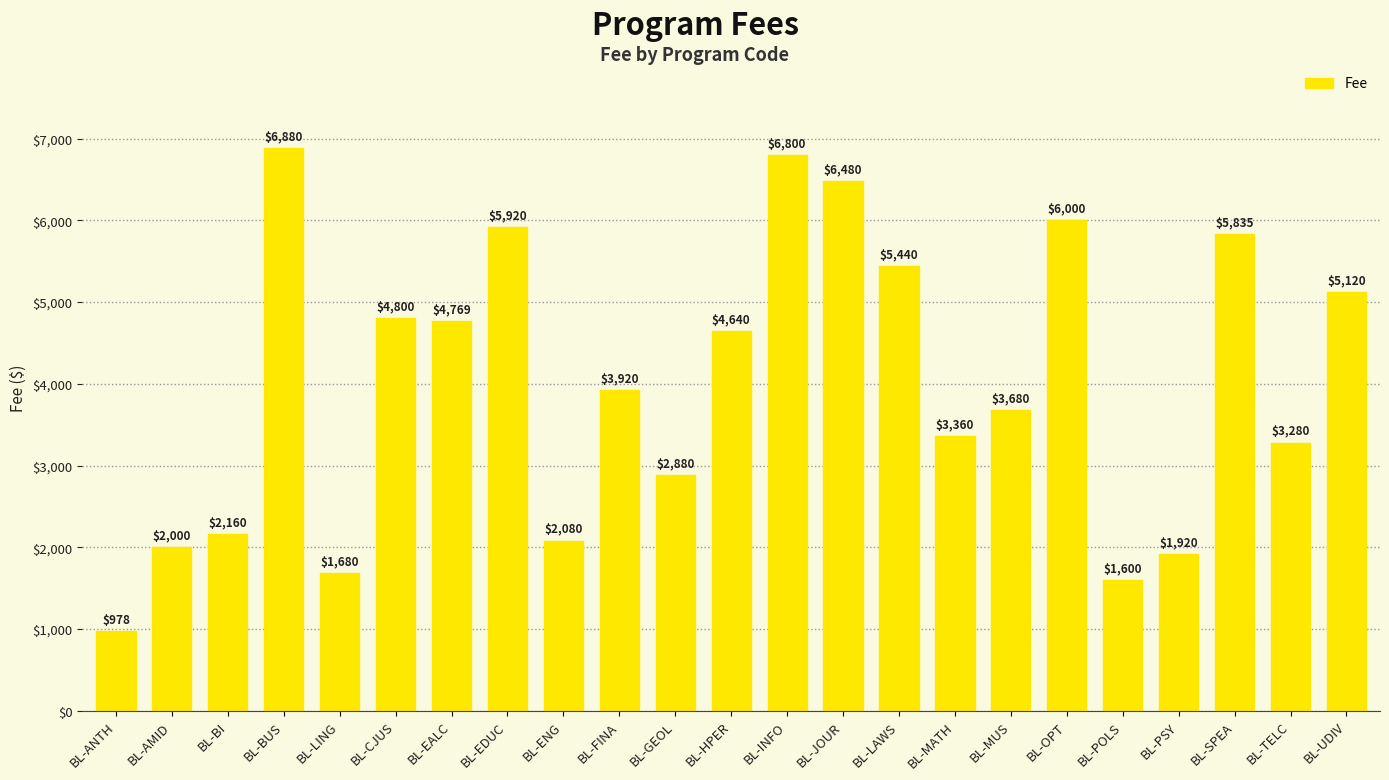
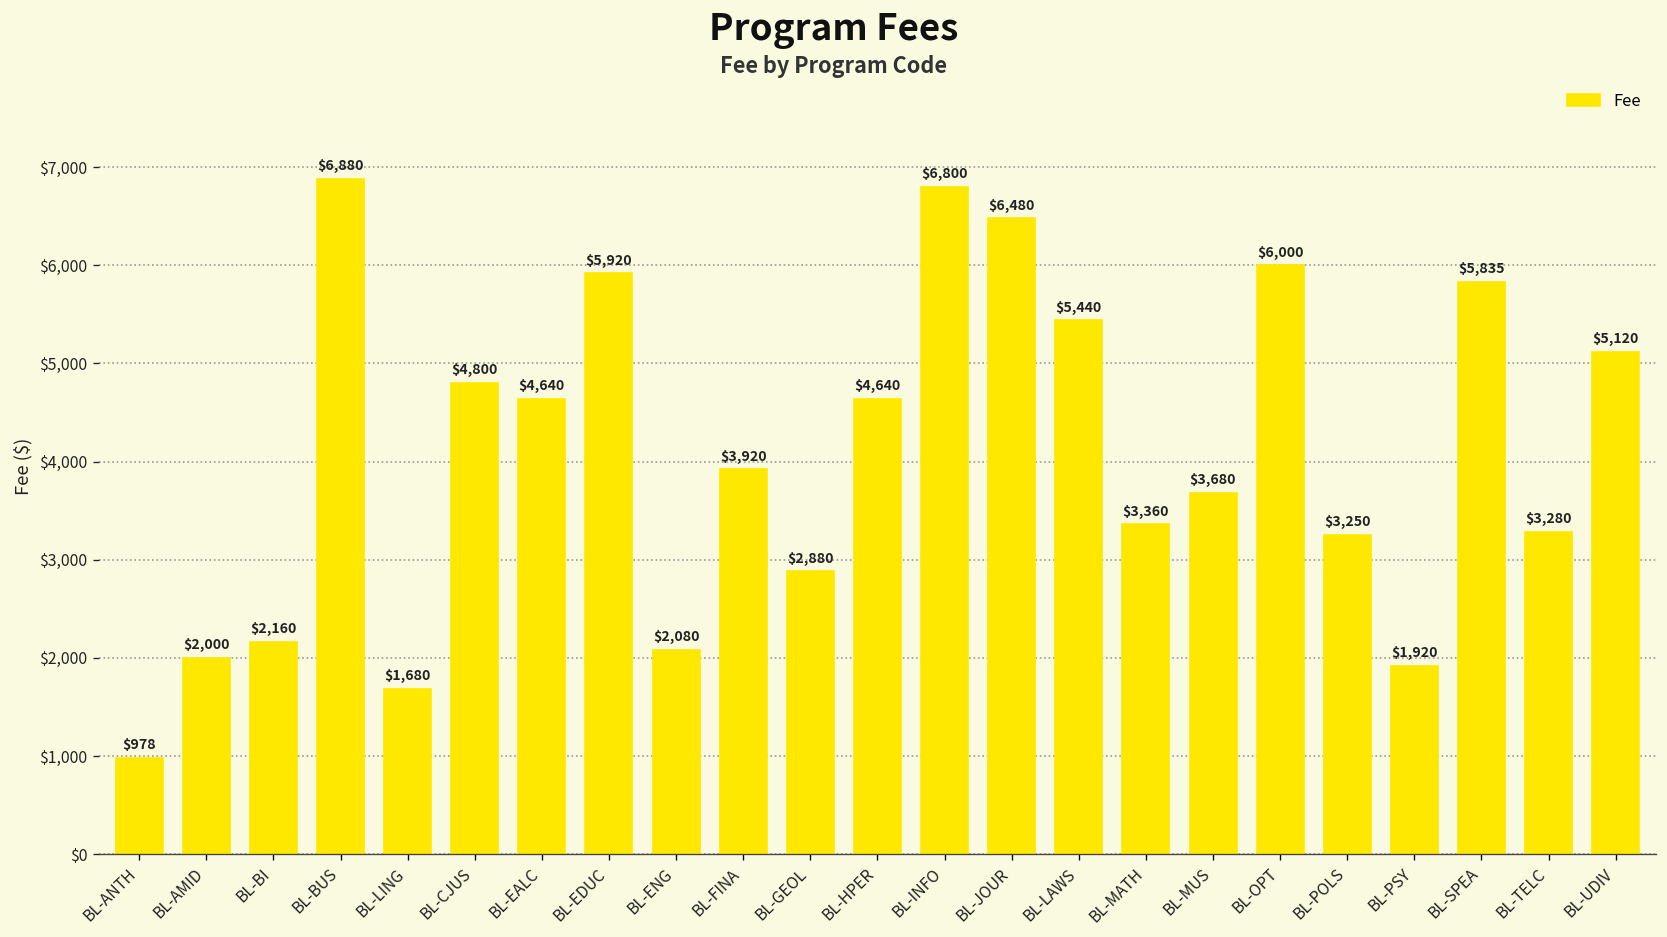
BL-EALC: $4,769 -> $4,640
BL-POLS: $1,600 -> $3,250
